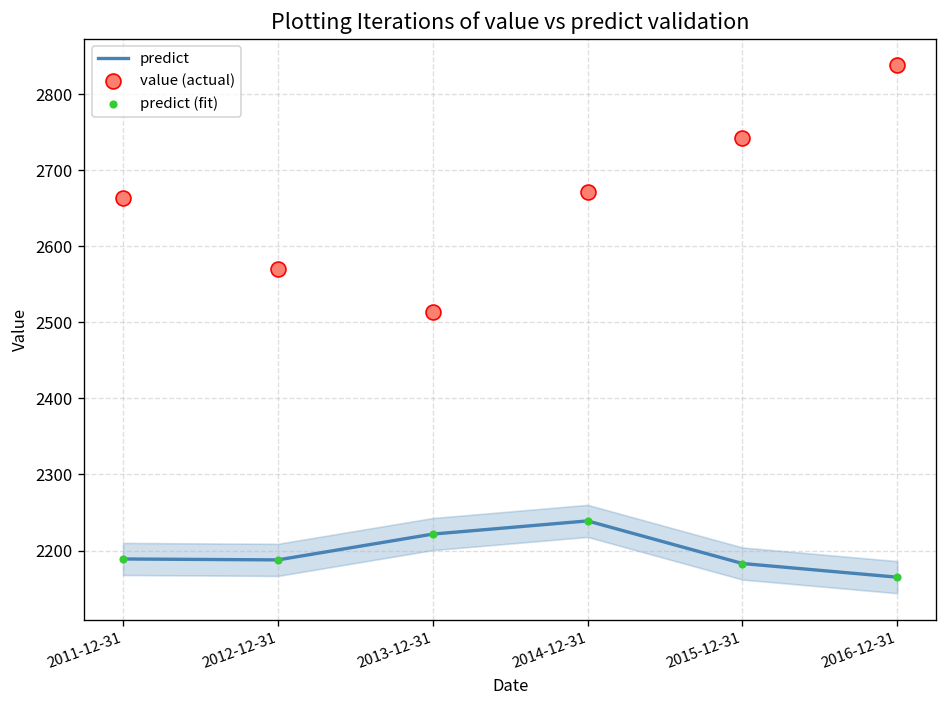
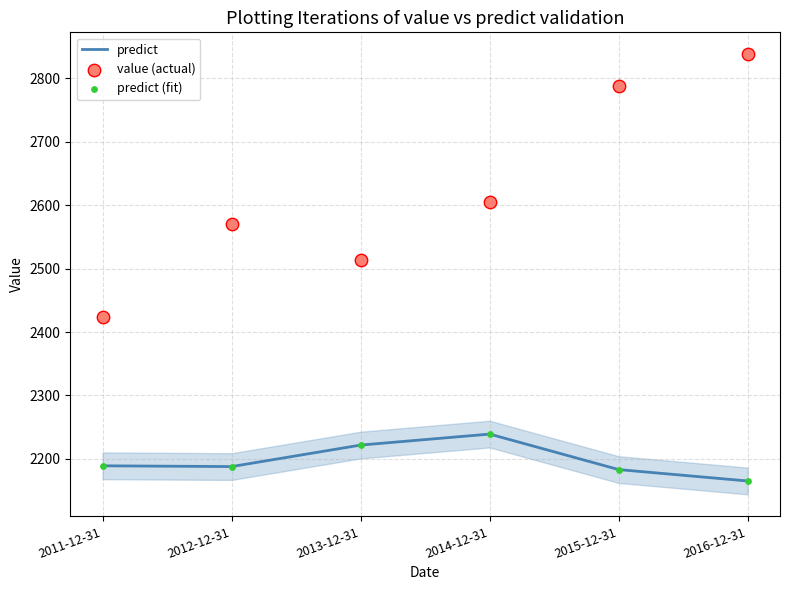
value (actual), 2011-12-31: 2660 -> 2420
value (actual), 2014-12-31: 2670 -> 2600
value (actual), 2015-12-31: 2740 -> 2790
